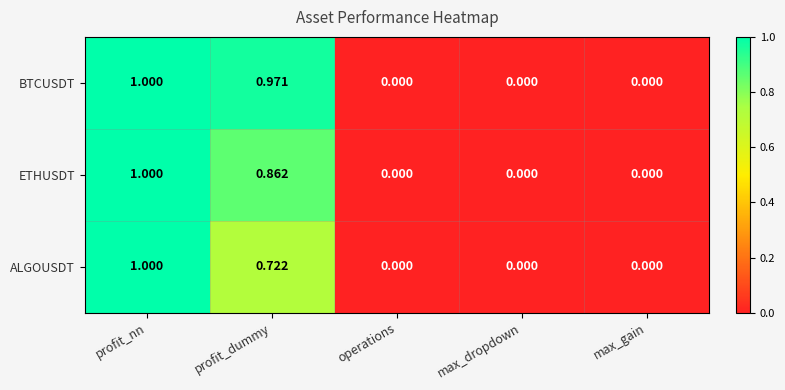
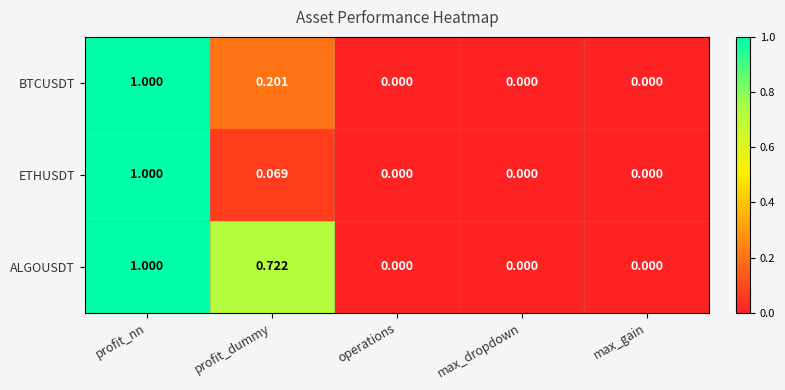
BTCUSDT, profit_dummy: 0.971 -> 0.201
ETHUSDT, profit_dummy: 0.862 -> 0.069
